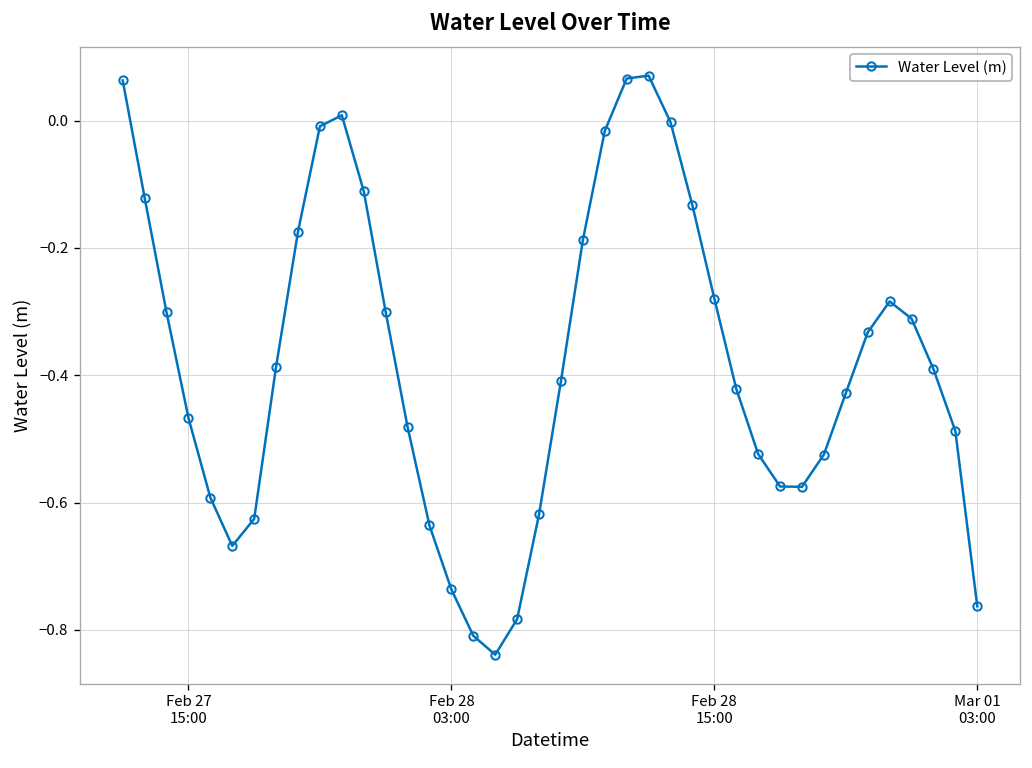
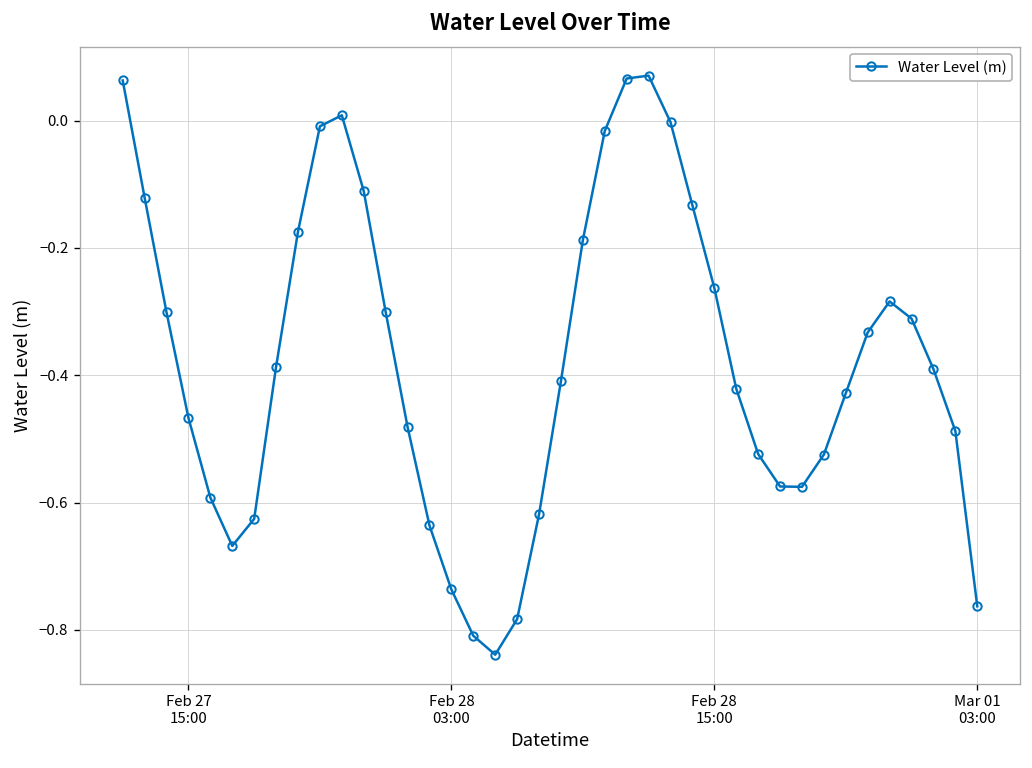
Feb 28 15:00: -0.28 -> -0.26
